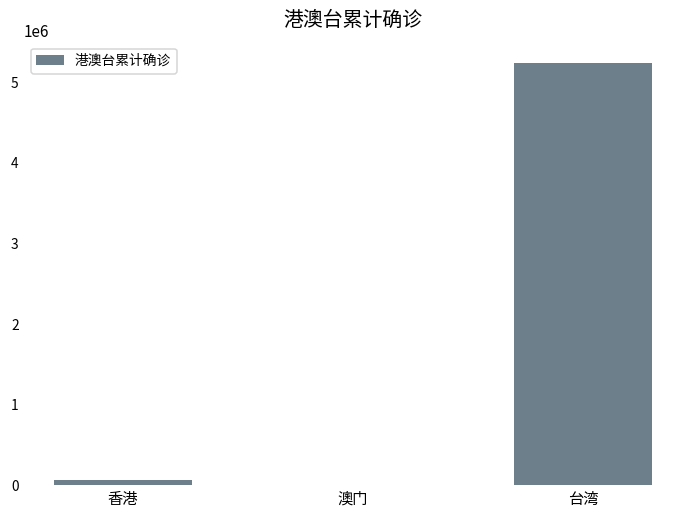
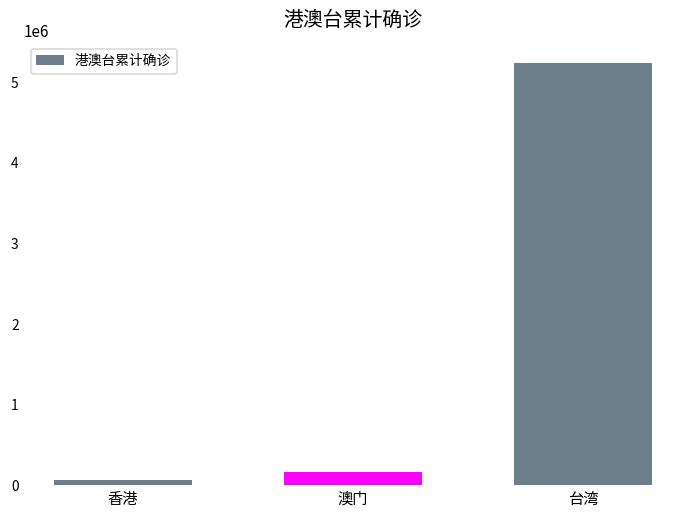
澳门: 0 -> 200000
